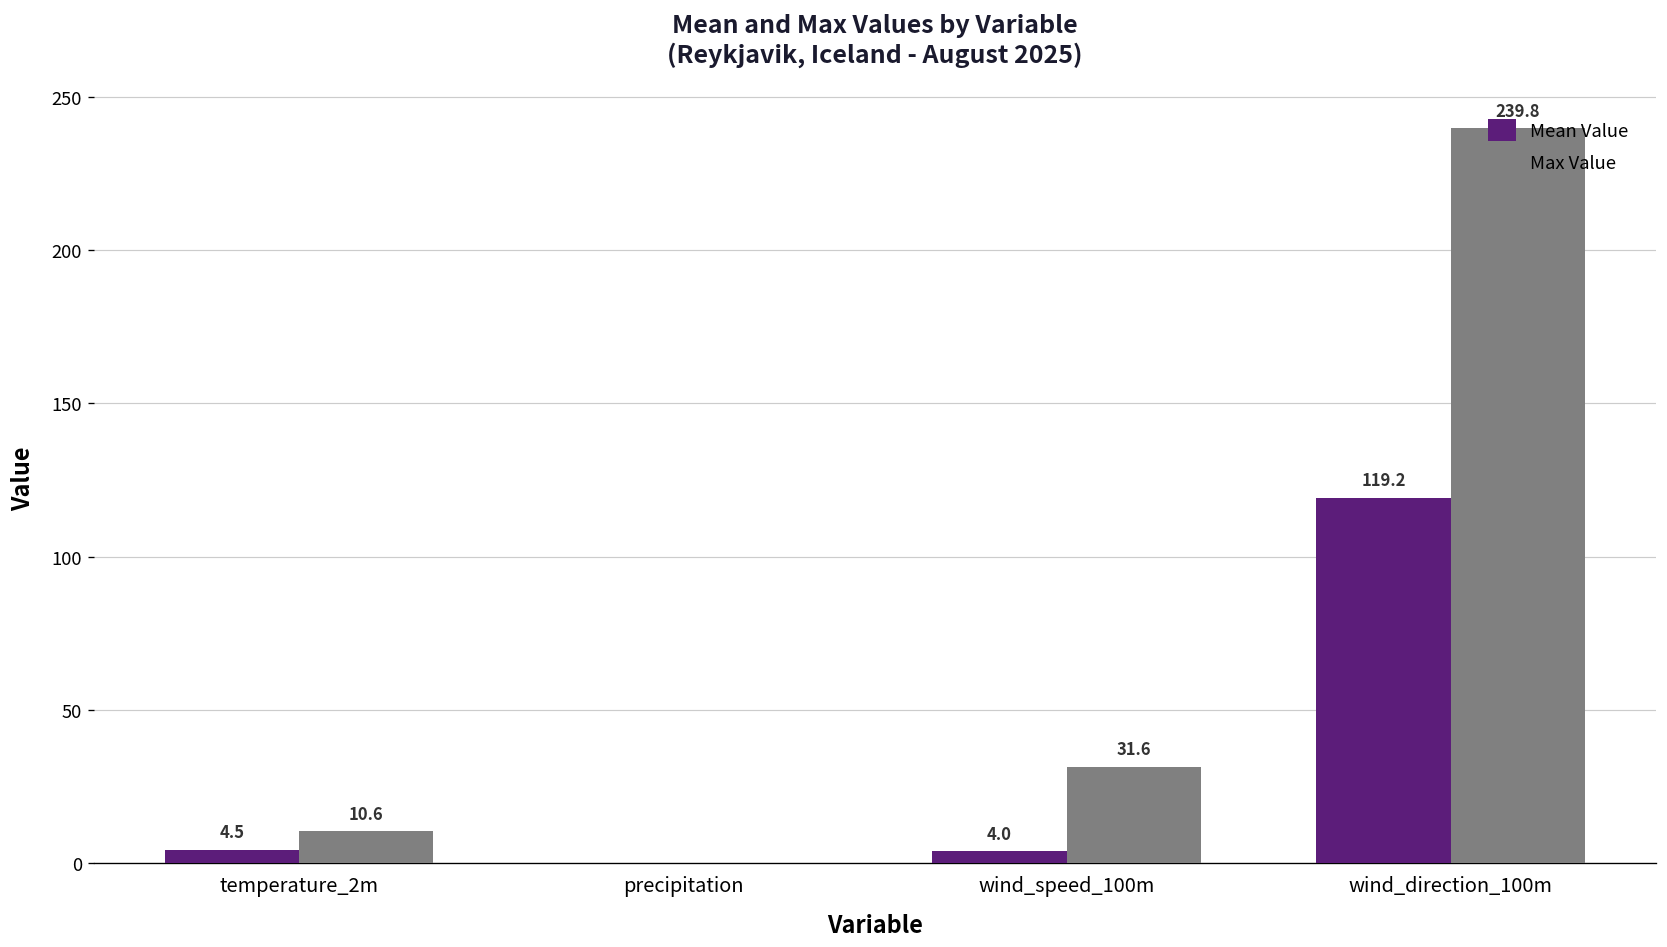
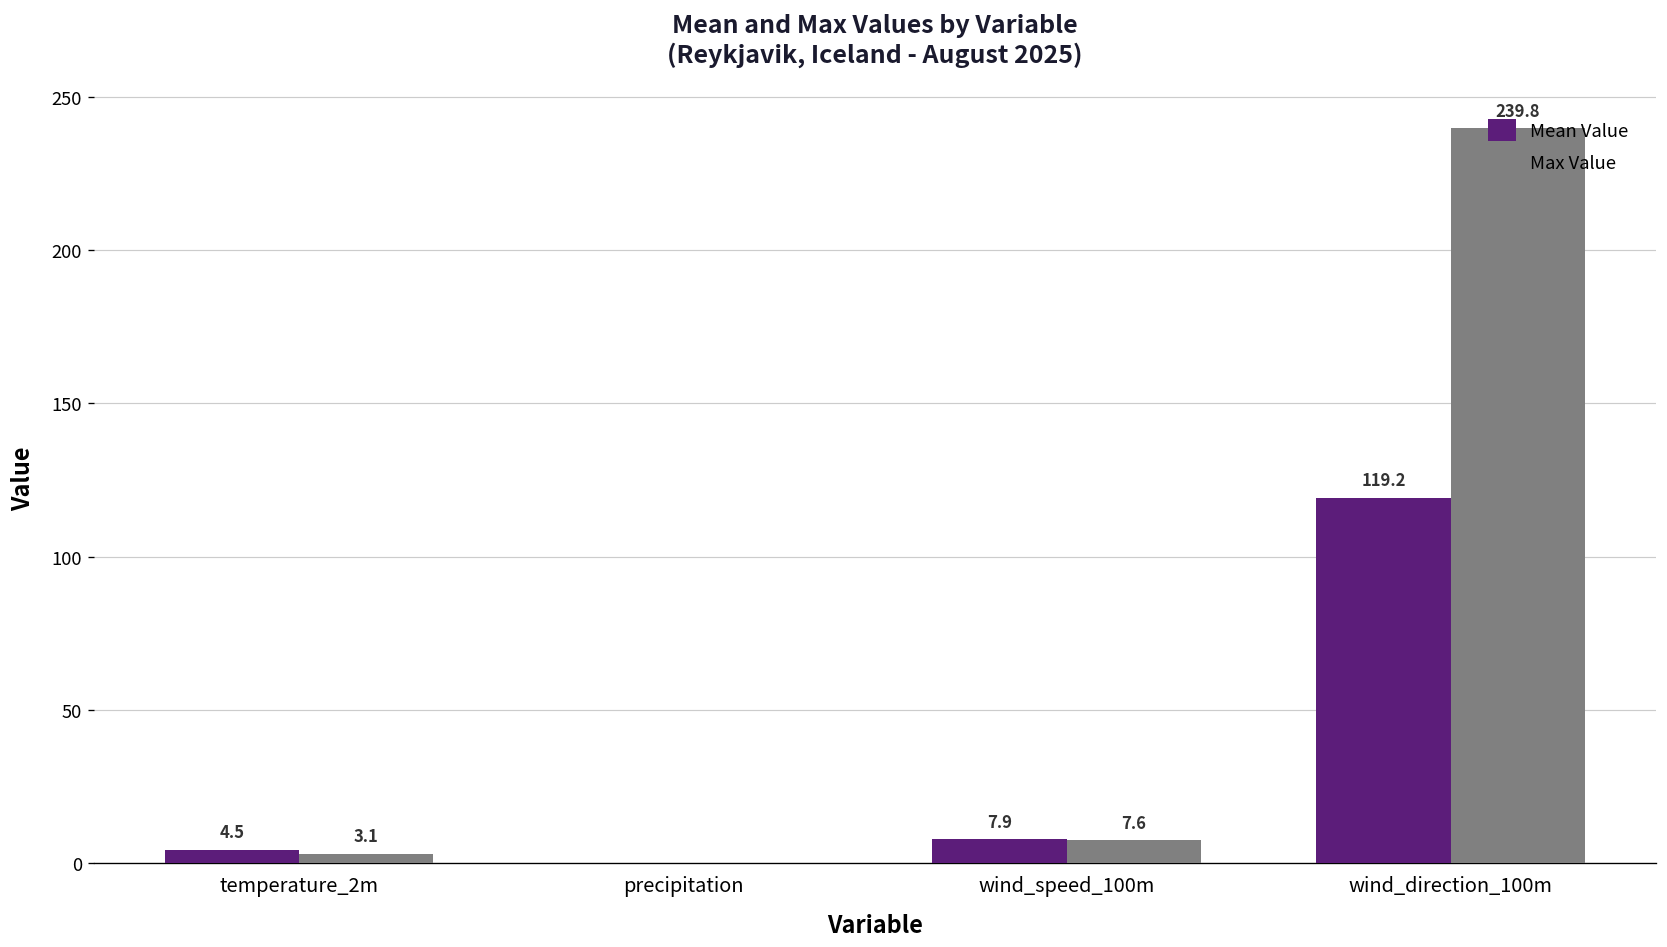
Max Value, temperature_2m: 10.6 -> 3.1
Mean Value, wind_speed_100m: 4.0 -> 7.9
Max Value, wind_speed_100m: 31.6 -> 7.6
